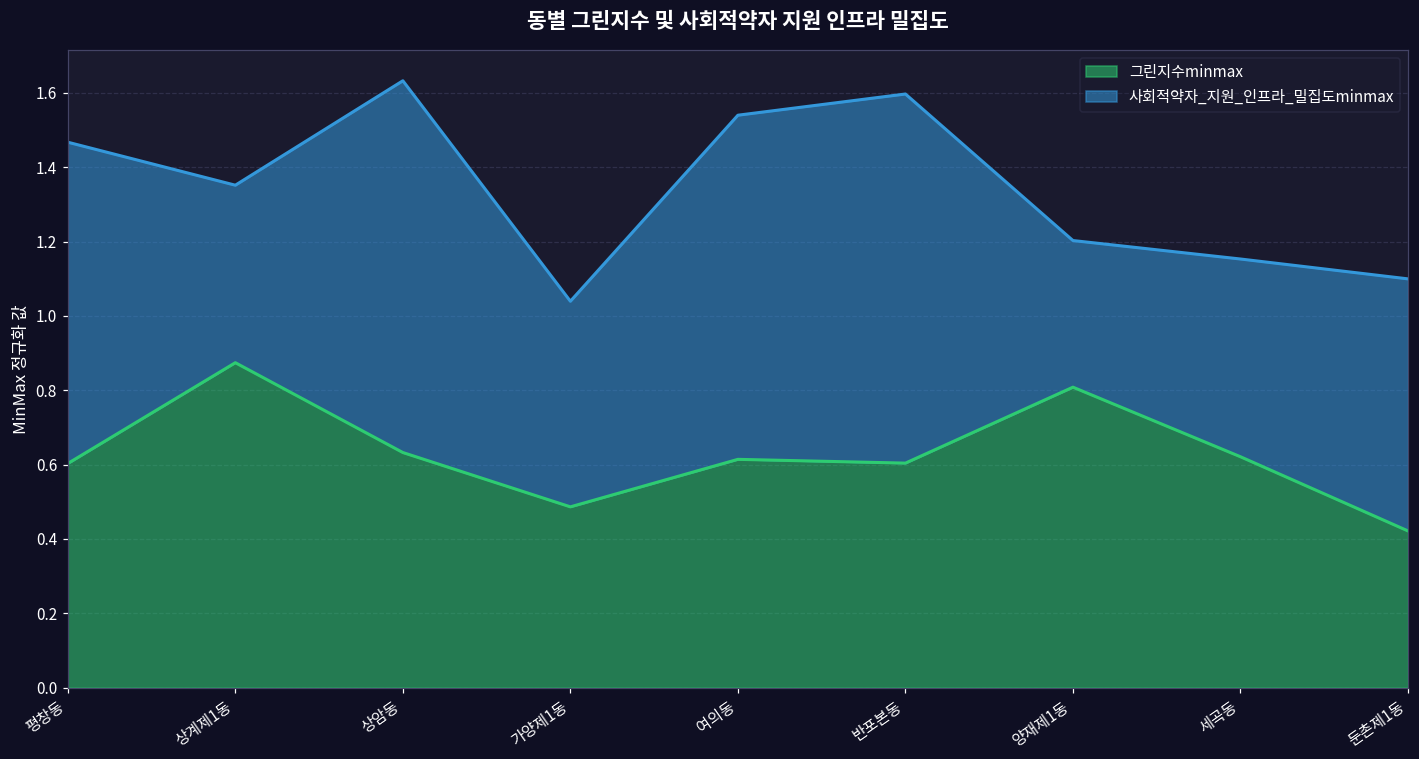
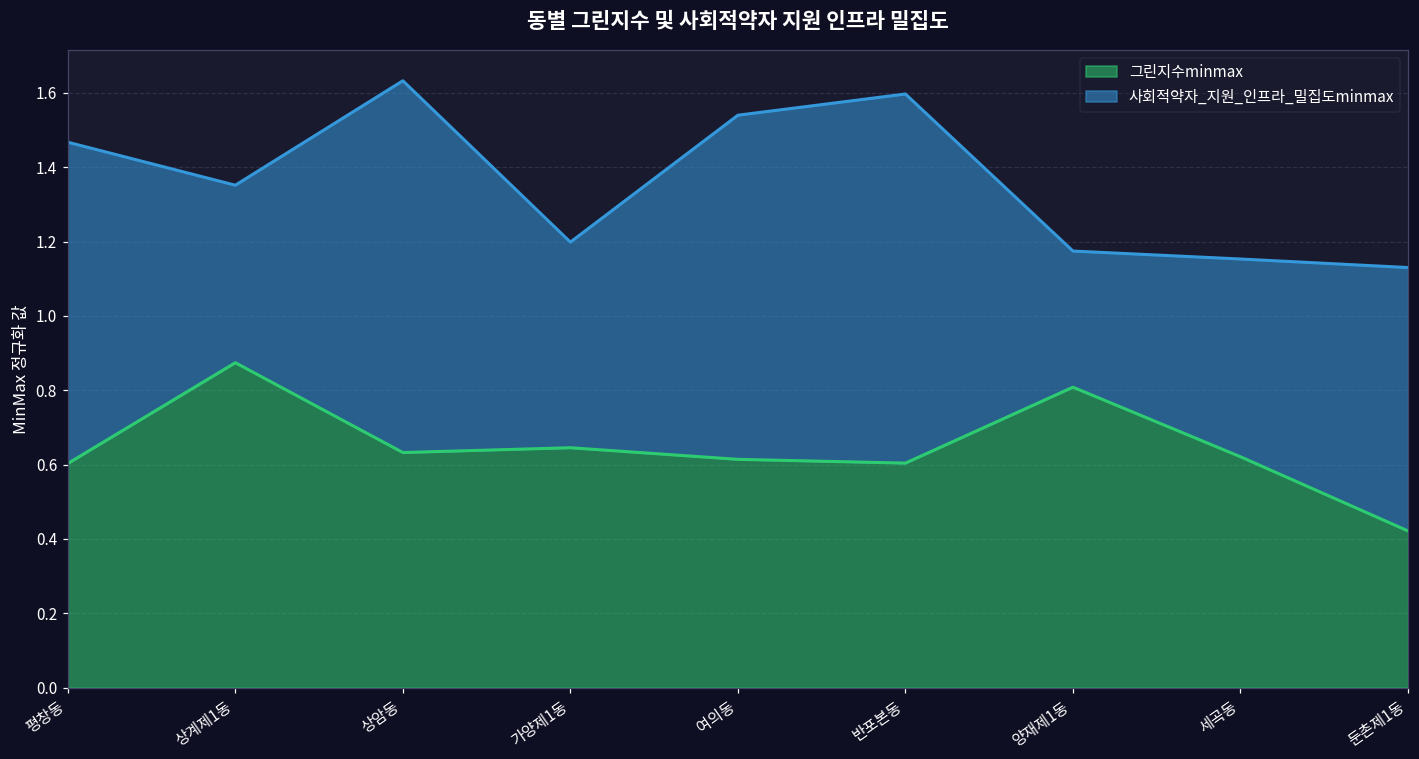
그린지수minmax, 가양제1동: 0.49 -> 0.65
사회적약자_지원_인프라_밀집도minmax, 양재제1동: 0.39 -> 0.37
사회적약자_지원_인프라_밀집도minmax, 둔촌제1동: 0.68 -> 0.71
